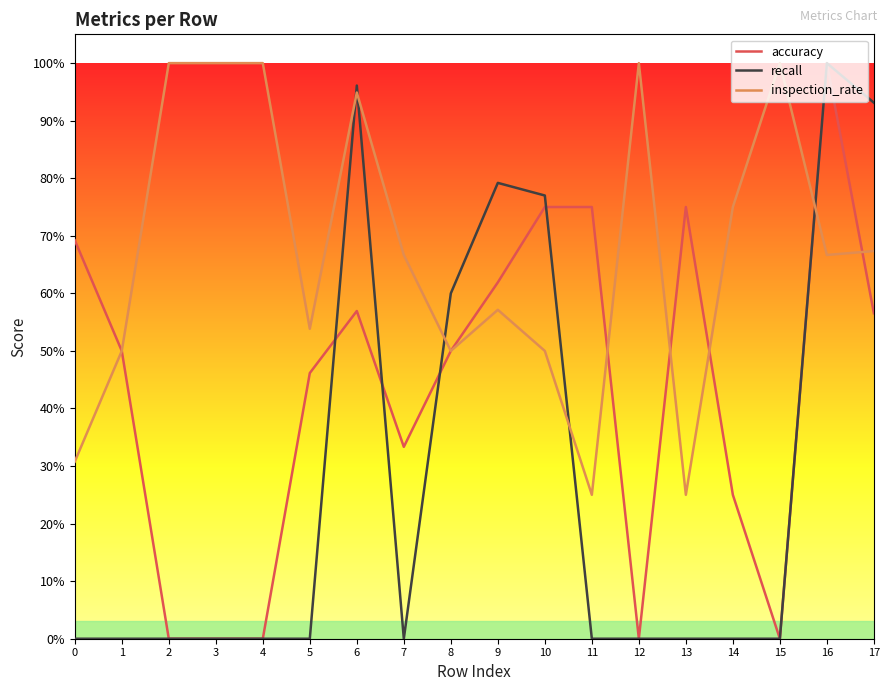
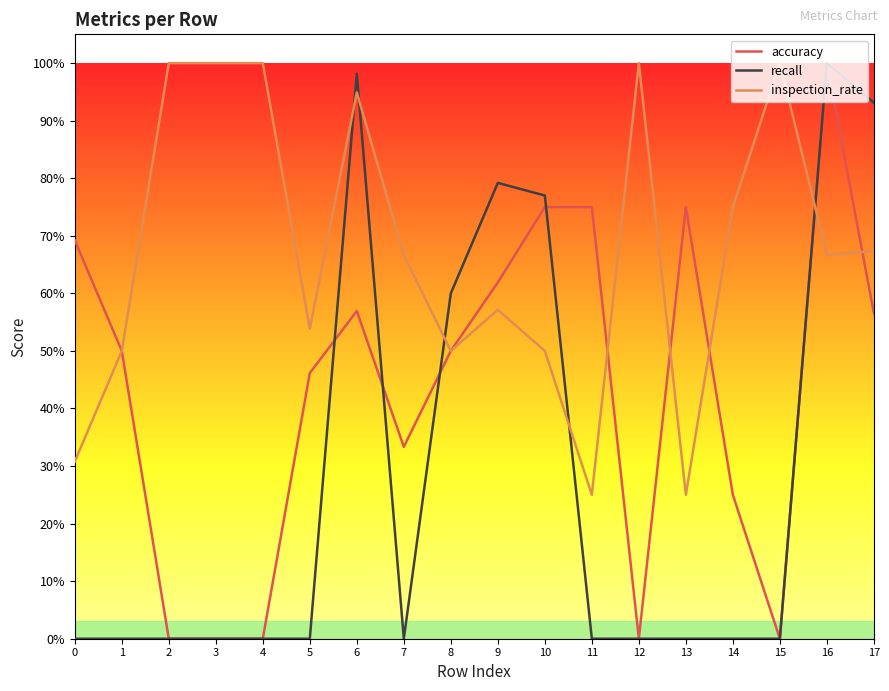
recall, 6: 96% -> 98%
